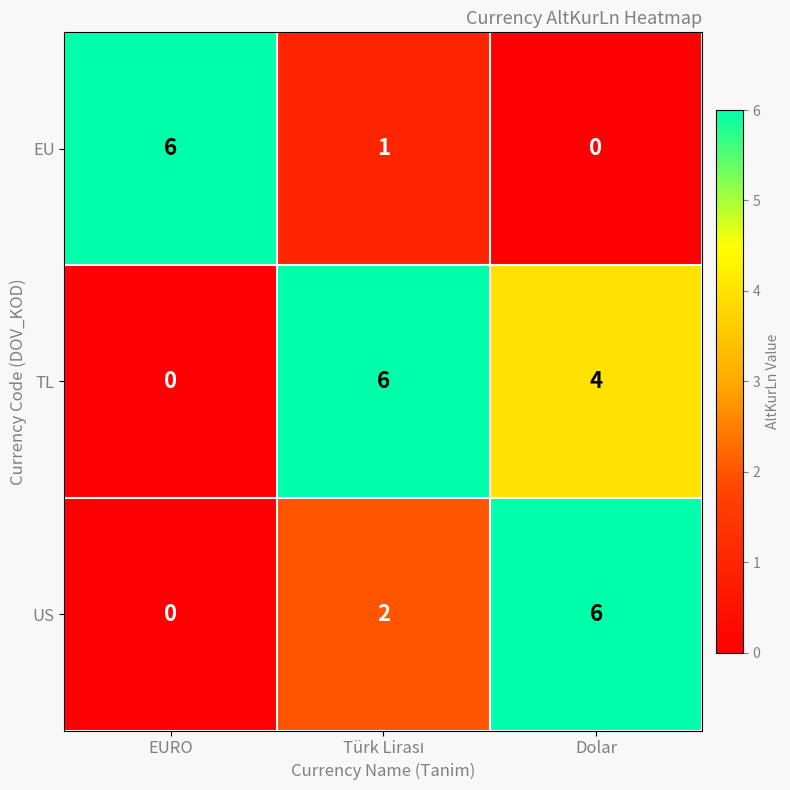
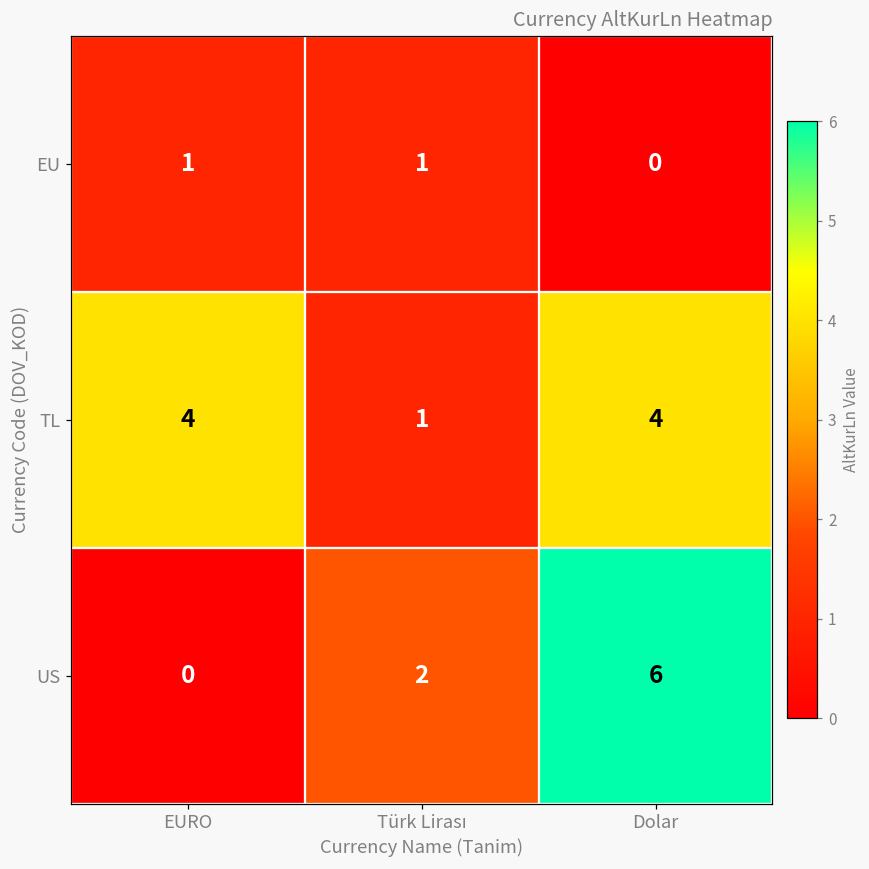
EU, EURO: 6 -> 1
TL, EURO: 0 -> 4
TL, Türk Lirası: 6 -> 1
